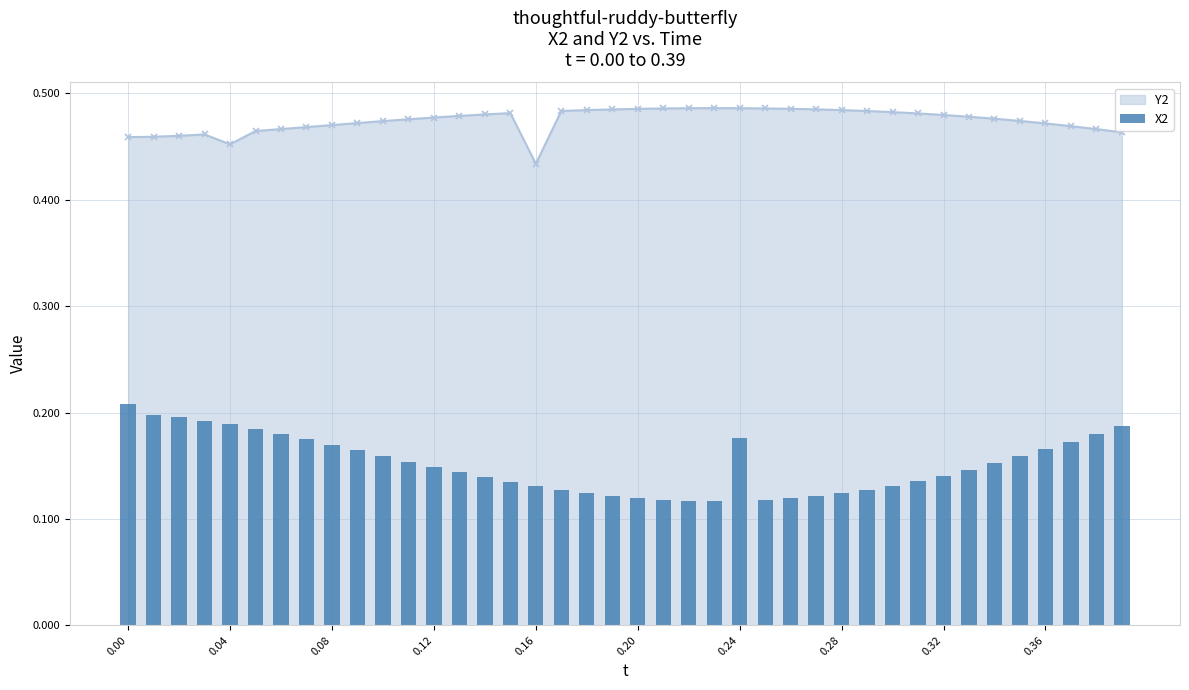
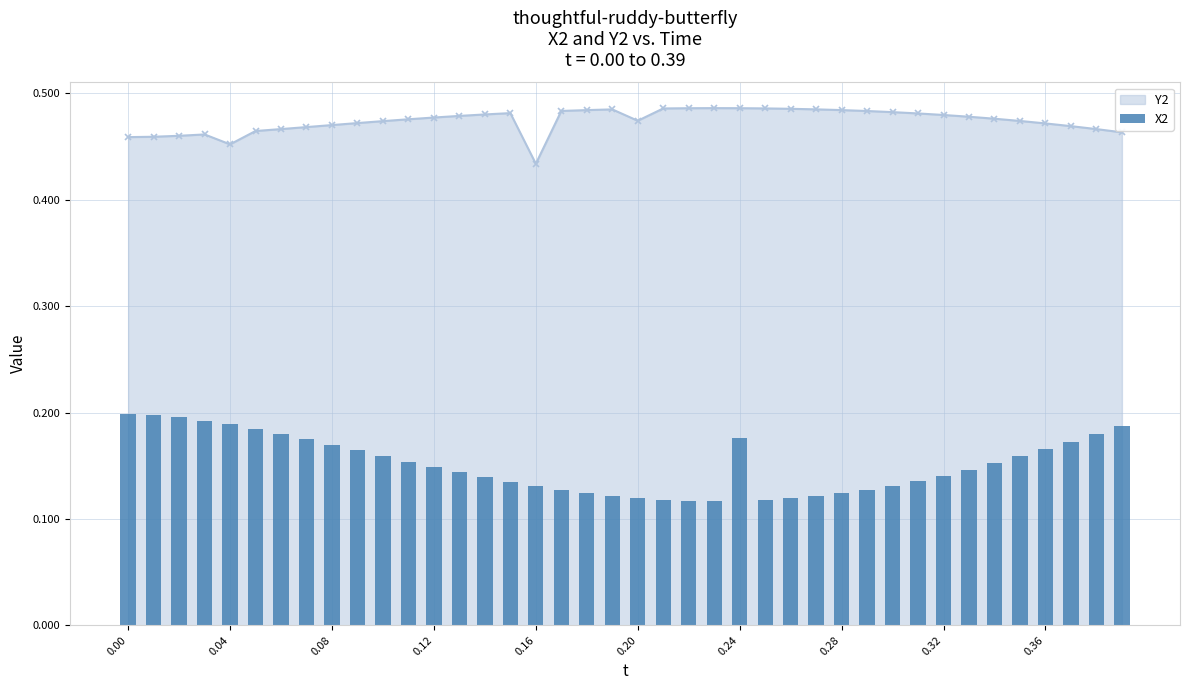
X2, 0.00: 0.208 -> 0.198
Y2, 0.20: 0.486 -> 0.474
